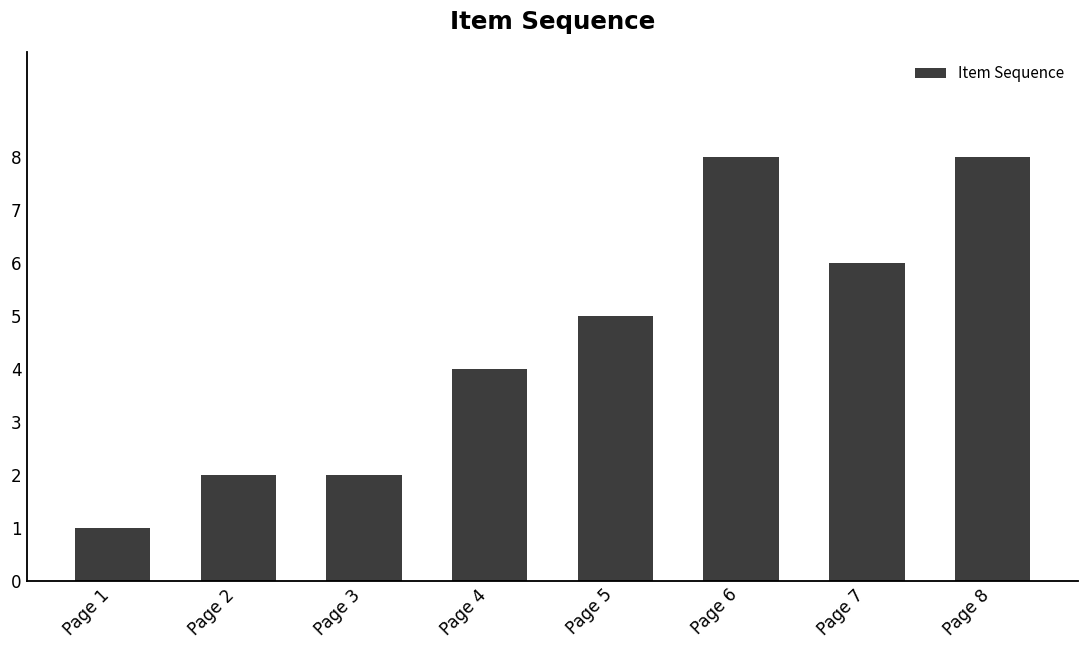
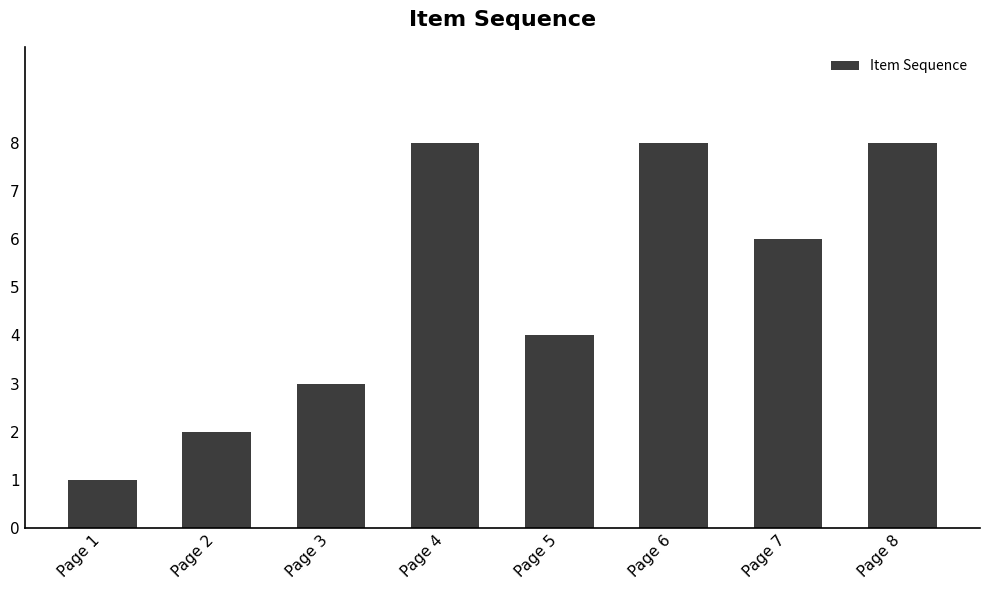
Page 3: 2 -> 3
Page 4: 4 -> 8
Page 5: 5 -> 4
